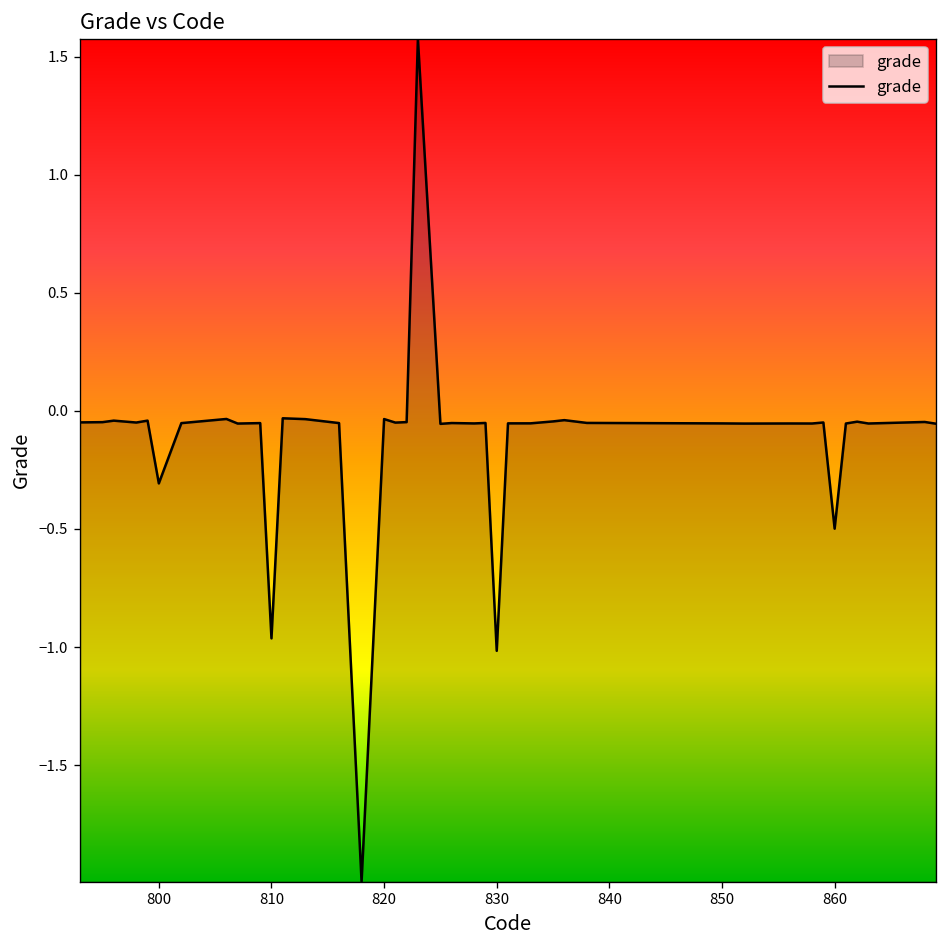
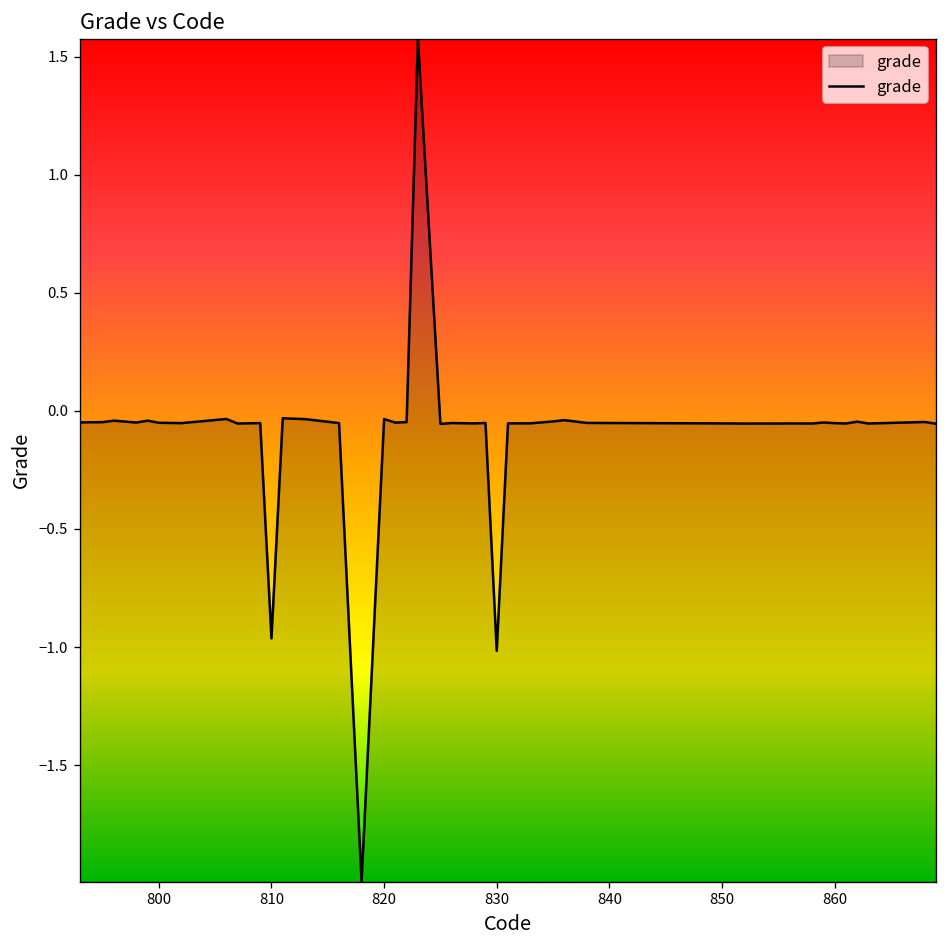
800: -0.31 -> -0.05
860: -0.50 -> -0.05
